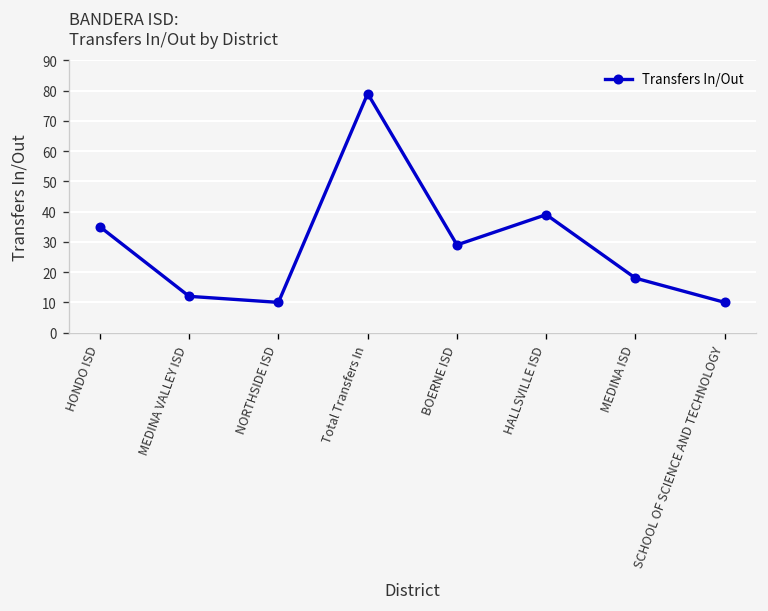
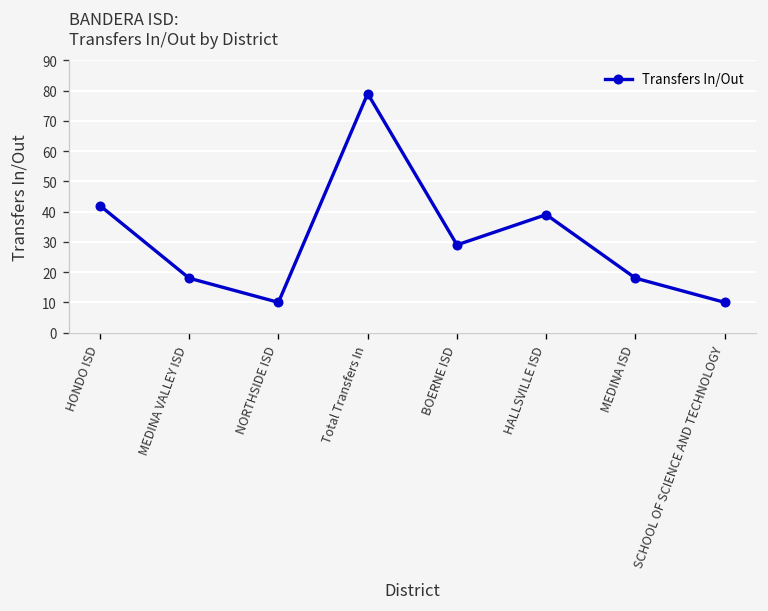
HONDO ISD: 35 -> 42
MEDINA VALLEY ISD: 12 -> 18
